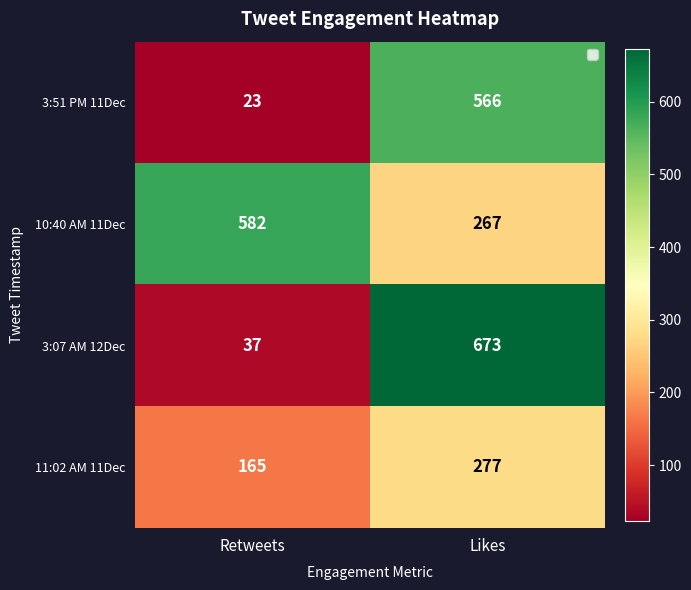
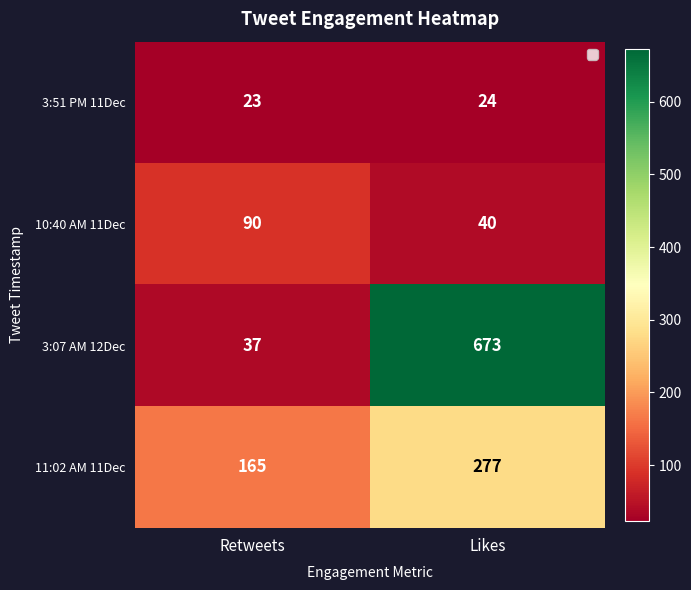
3:51 PM 11Dec, Likes: 566 -> 24
10:40 AM 11Dec, Retweets: 582 -> 90
10:40 AM 11Dec, Likes: 267 -> 40
